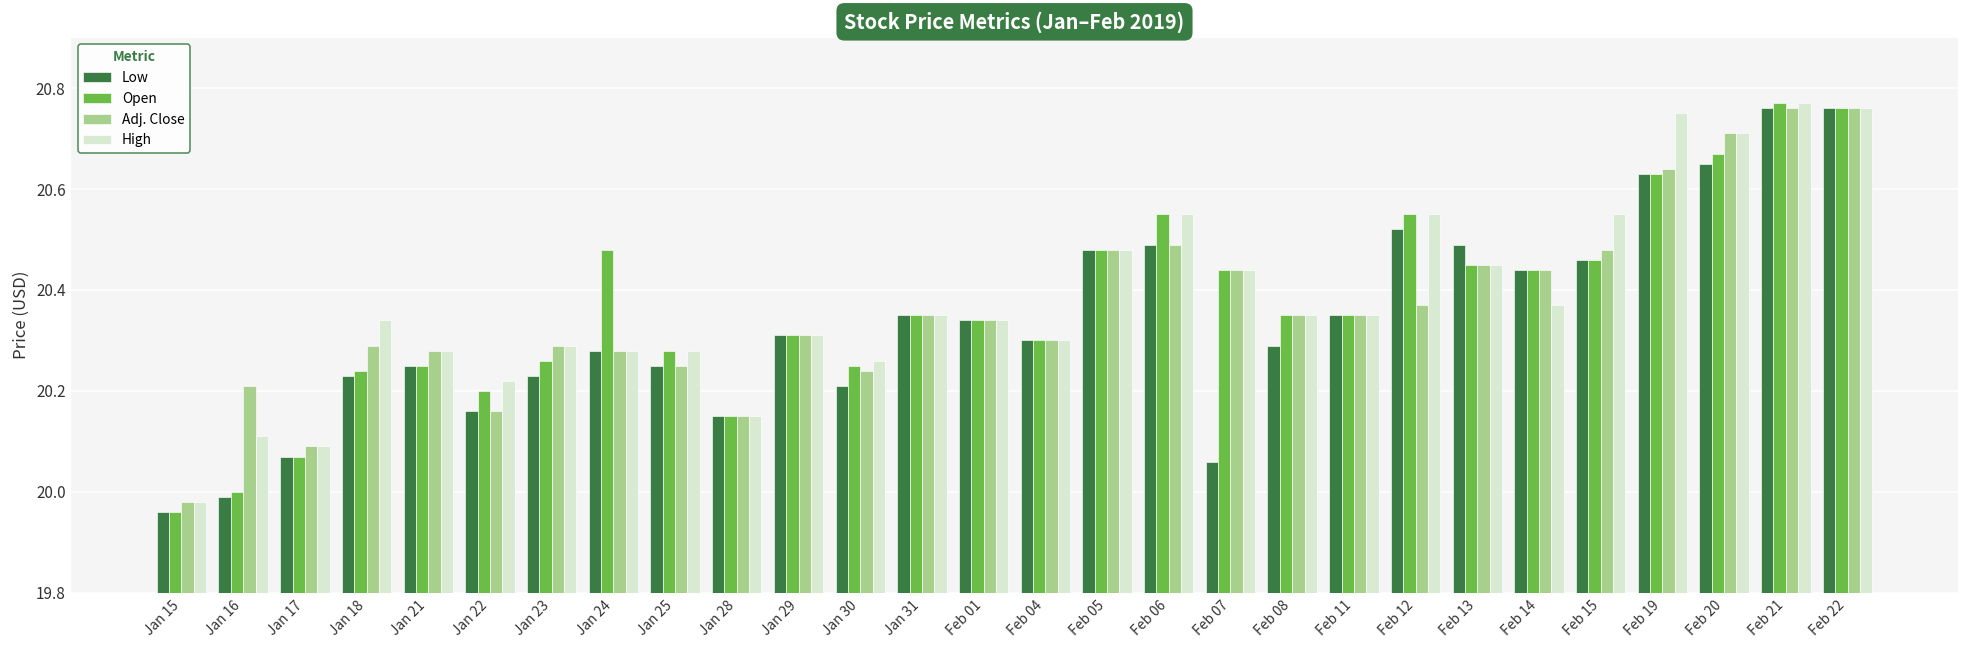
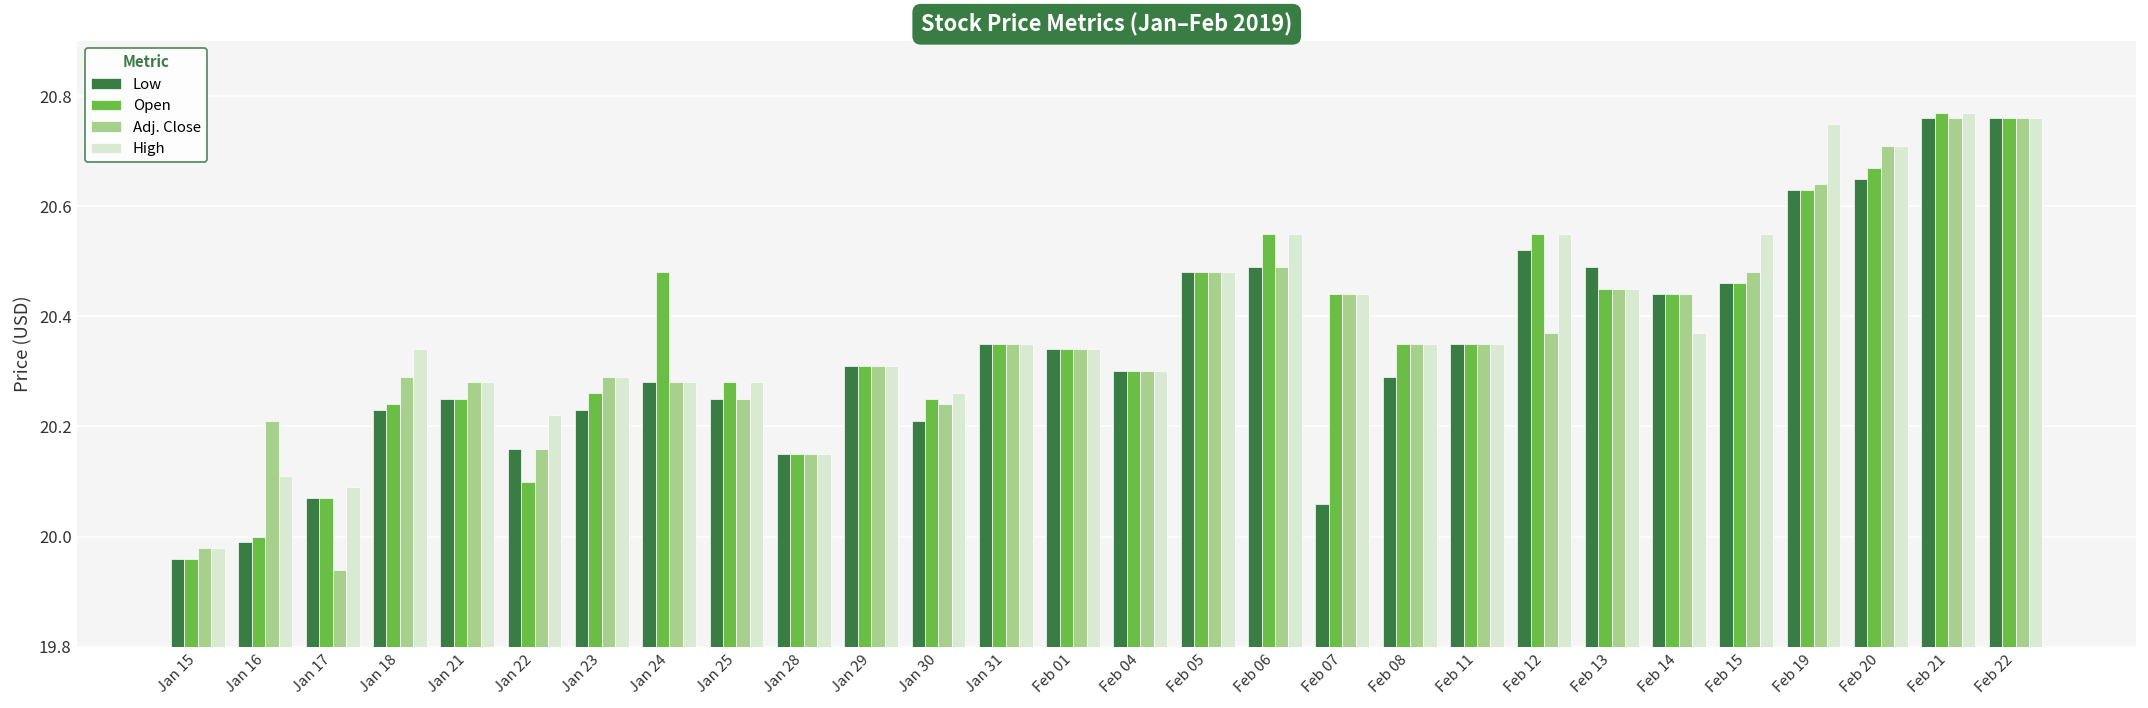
Adj. Close, Jan 17: 20.09 -> 19.94
Open, Jan 22: 20.2 -> 20.1
